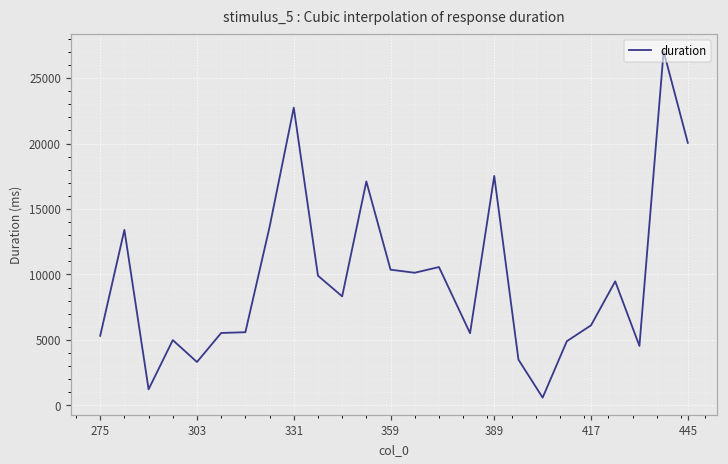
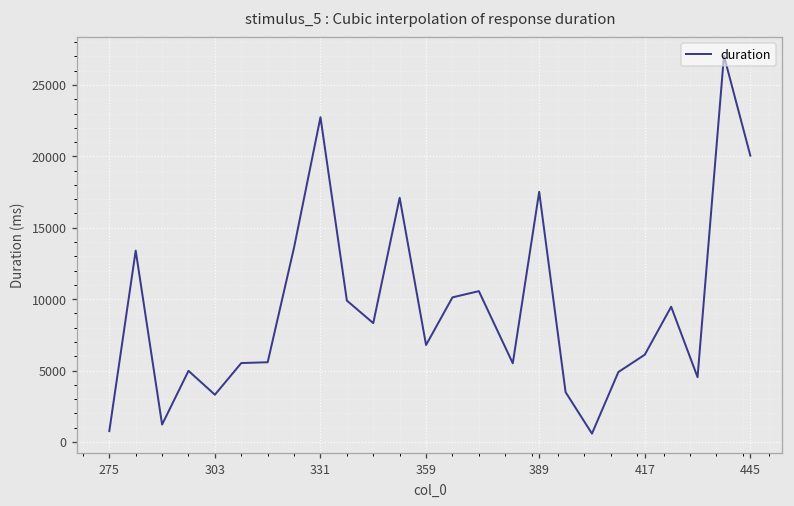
275: 5300 -> 800
359: 10400 -> 6800
